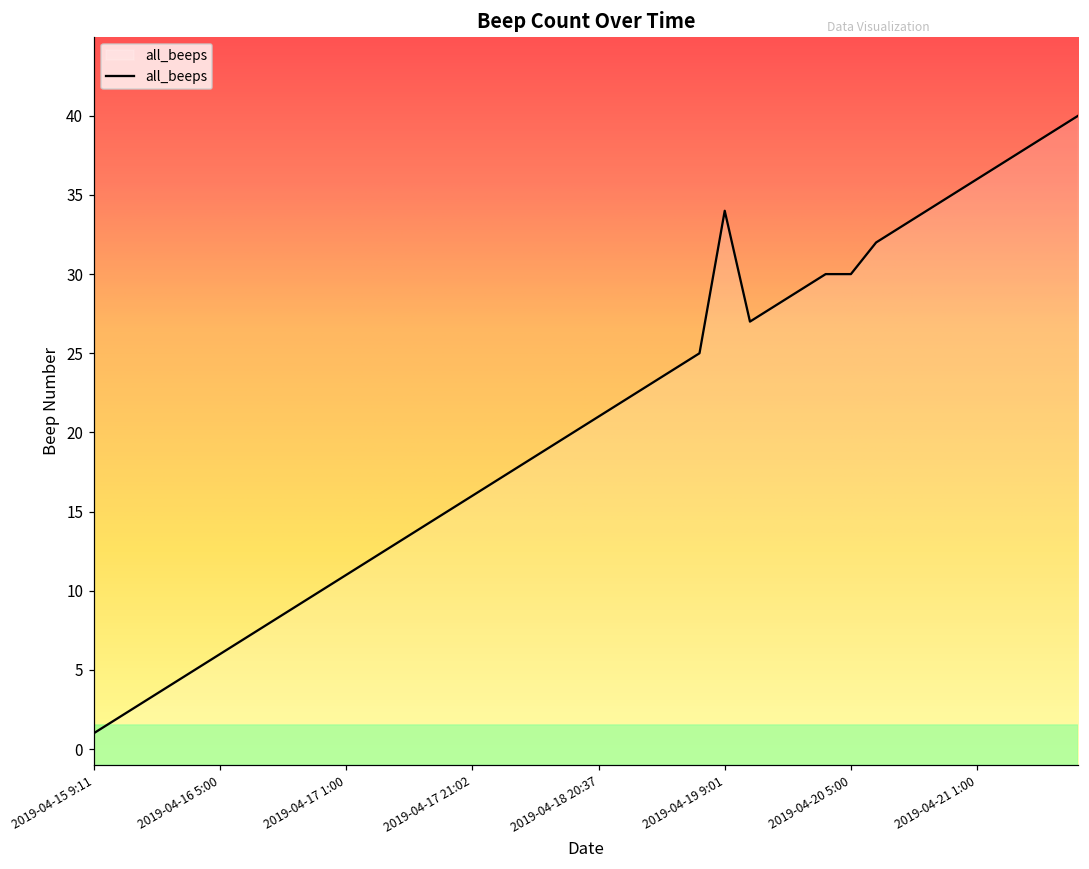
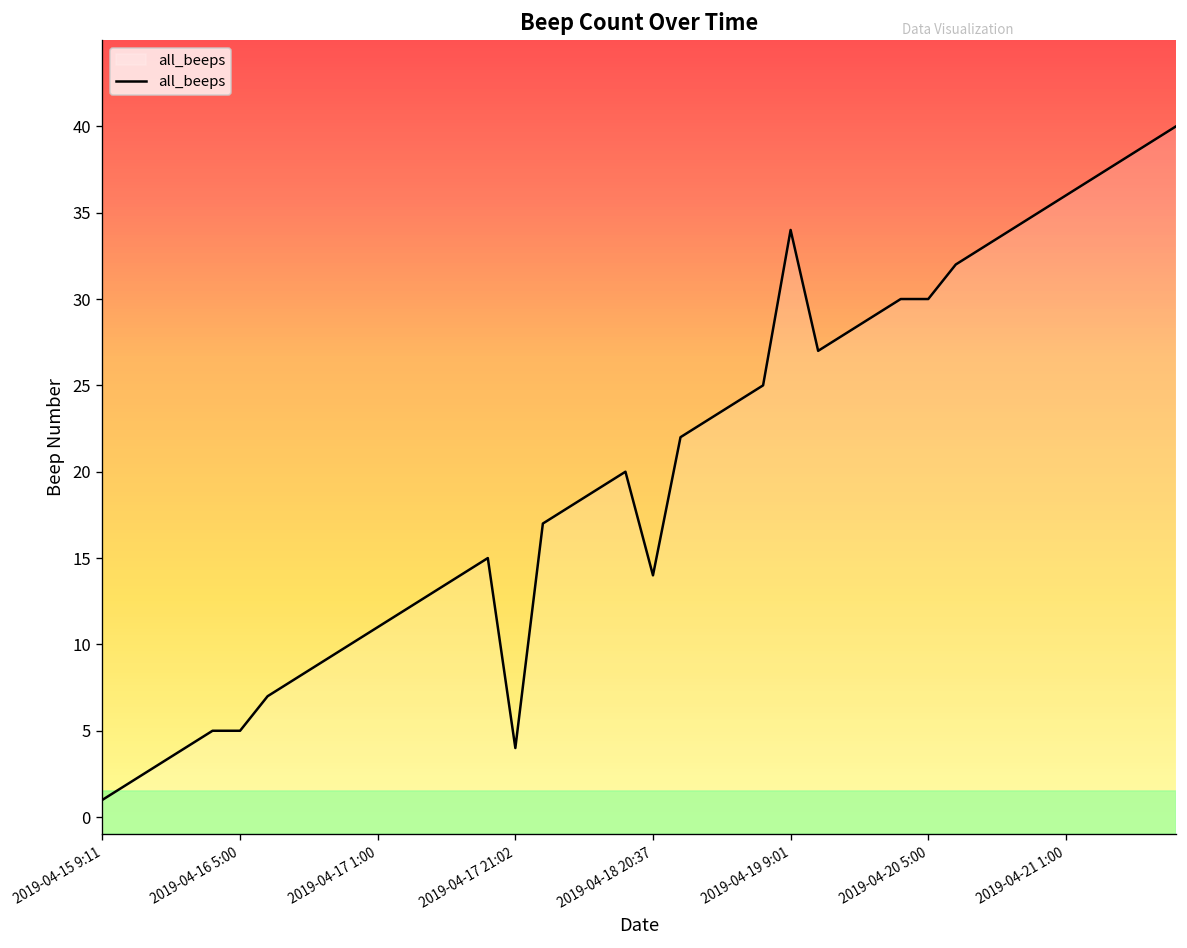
2019-04-16 5:00: 6 -> 5
2019-04-17 21:02: 16 -> 4
2019-04-18 20:37: 21 -> 14
